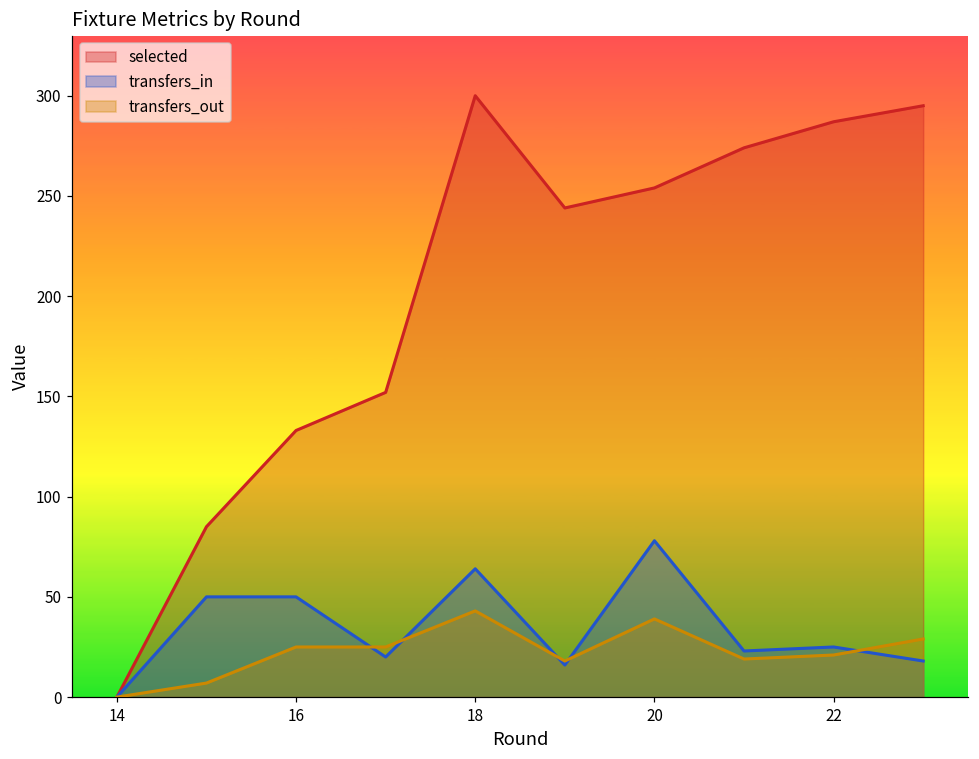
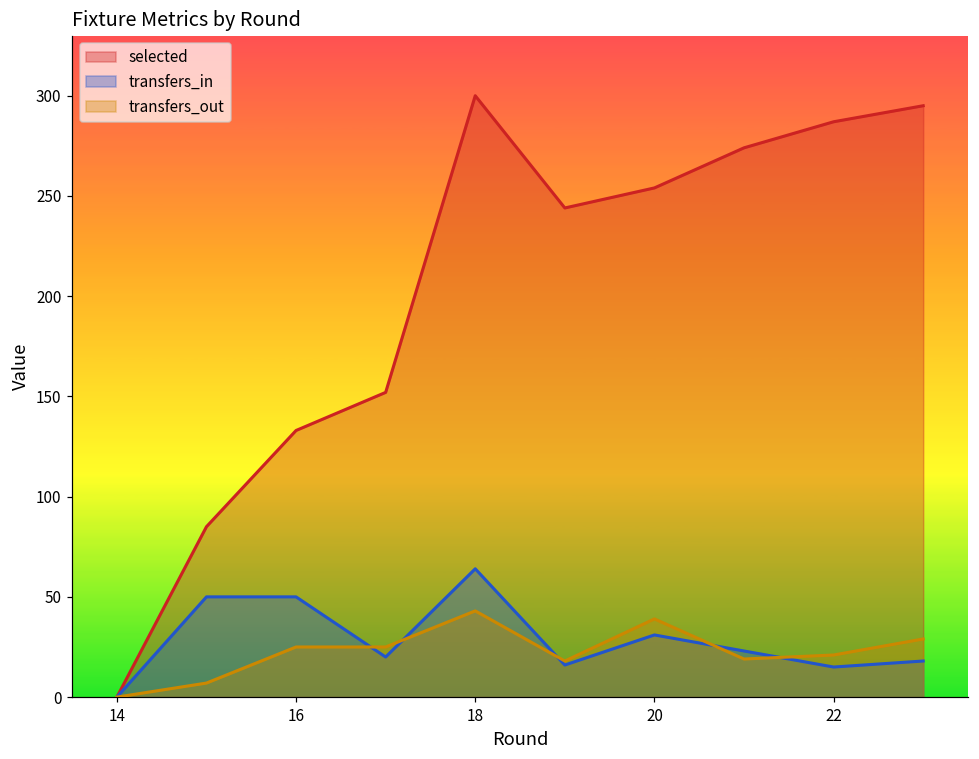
transfers_in, 20: 78 -> 31
transfers_in, 22: 25 -> 15
